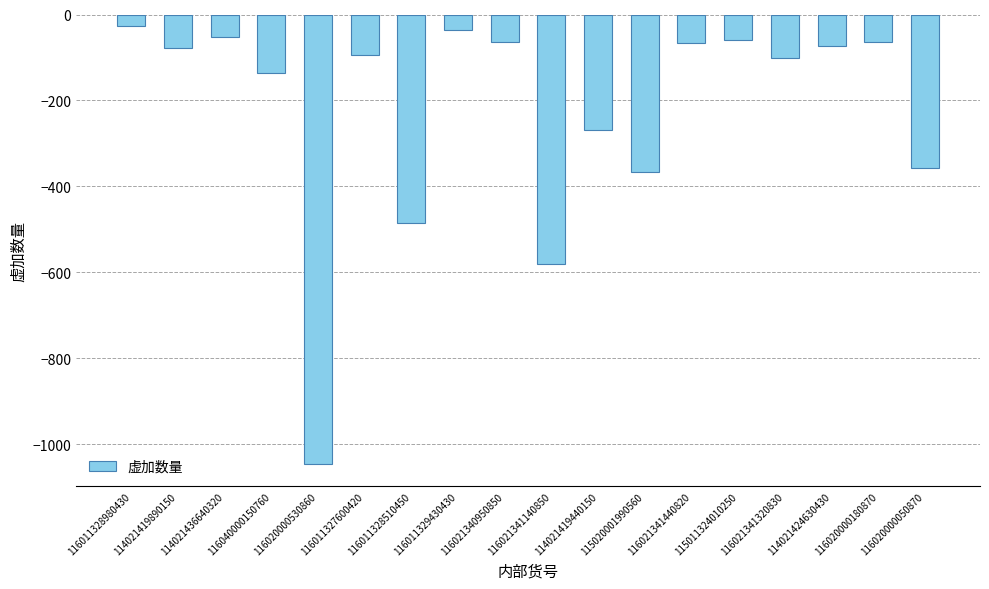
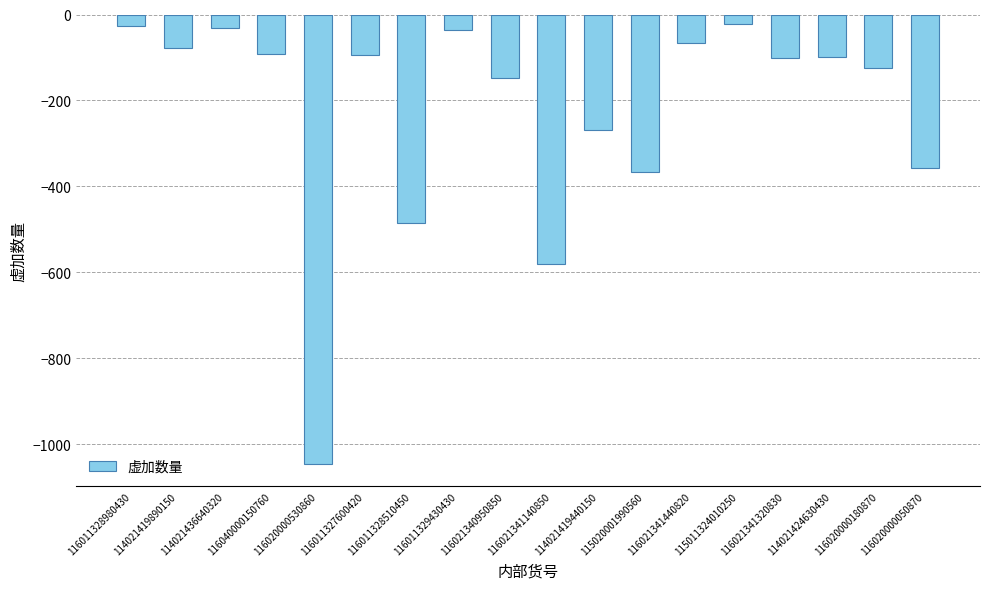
114021436640320: -50 -> -30
116040000150760: -140 -> -90
116021340950850: -60 -> -150
115011324010250: -60 -> -20
114021424630430: -70 -> -100
116020000180870: -60 -> -120
